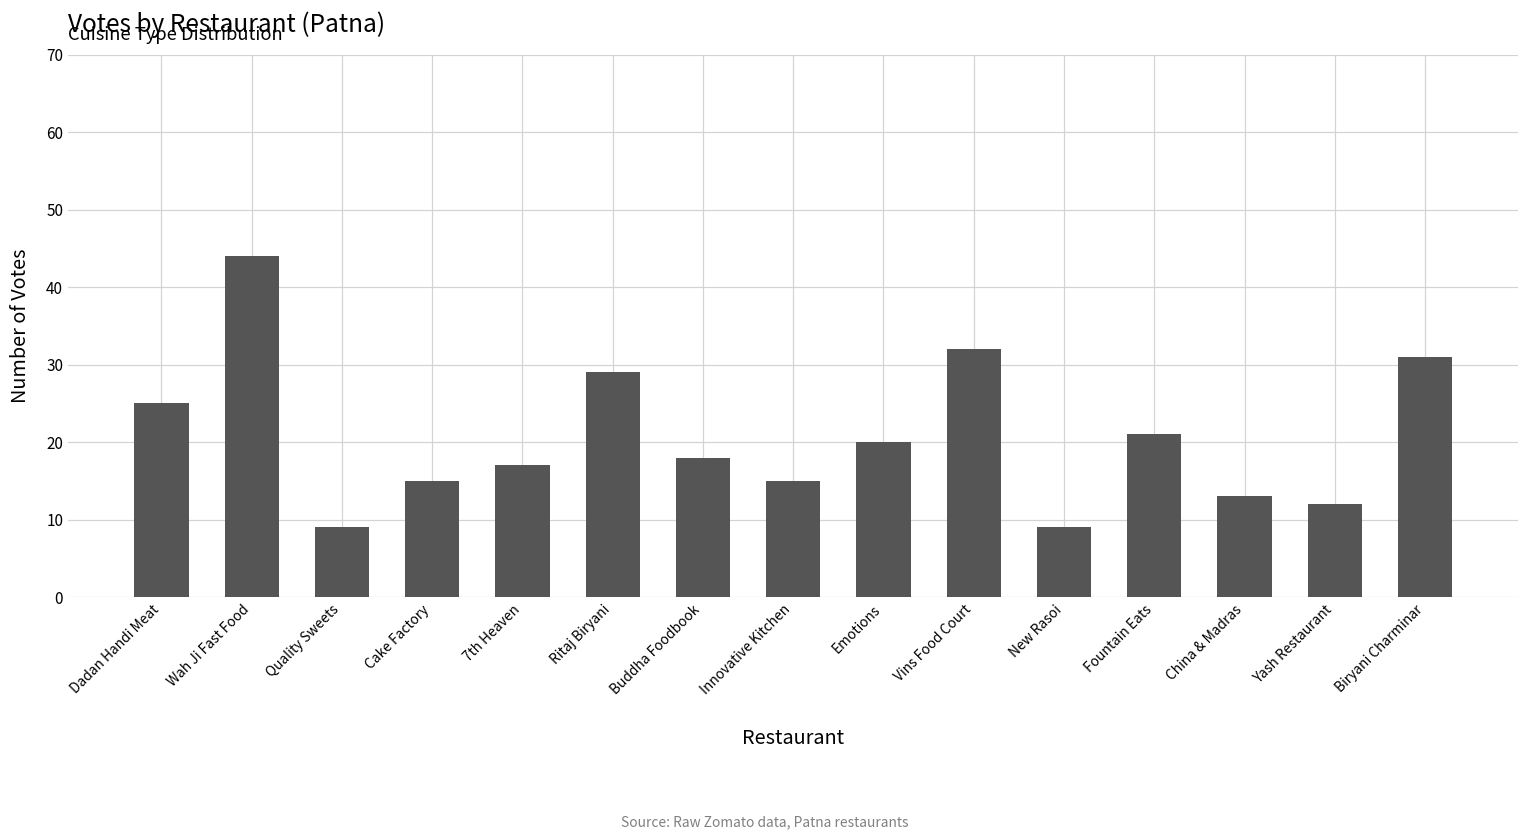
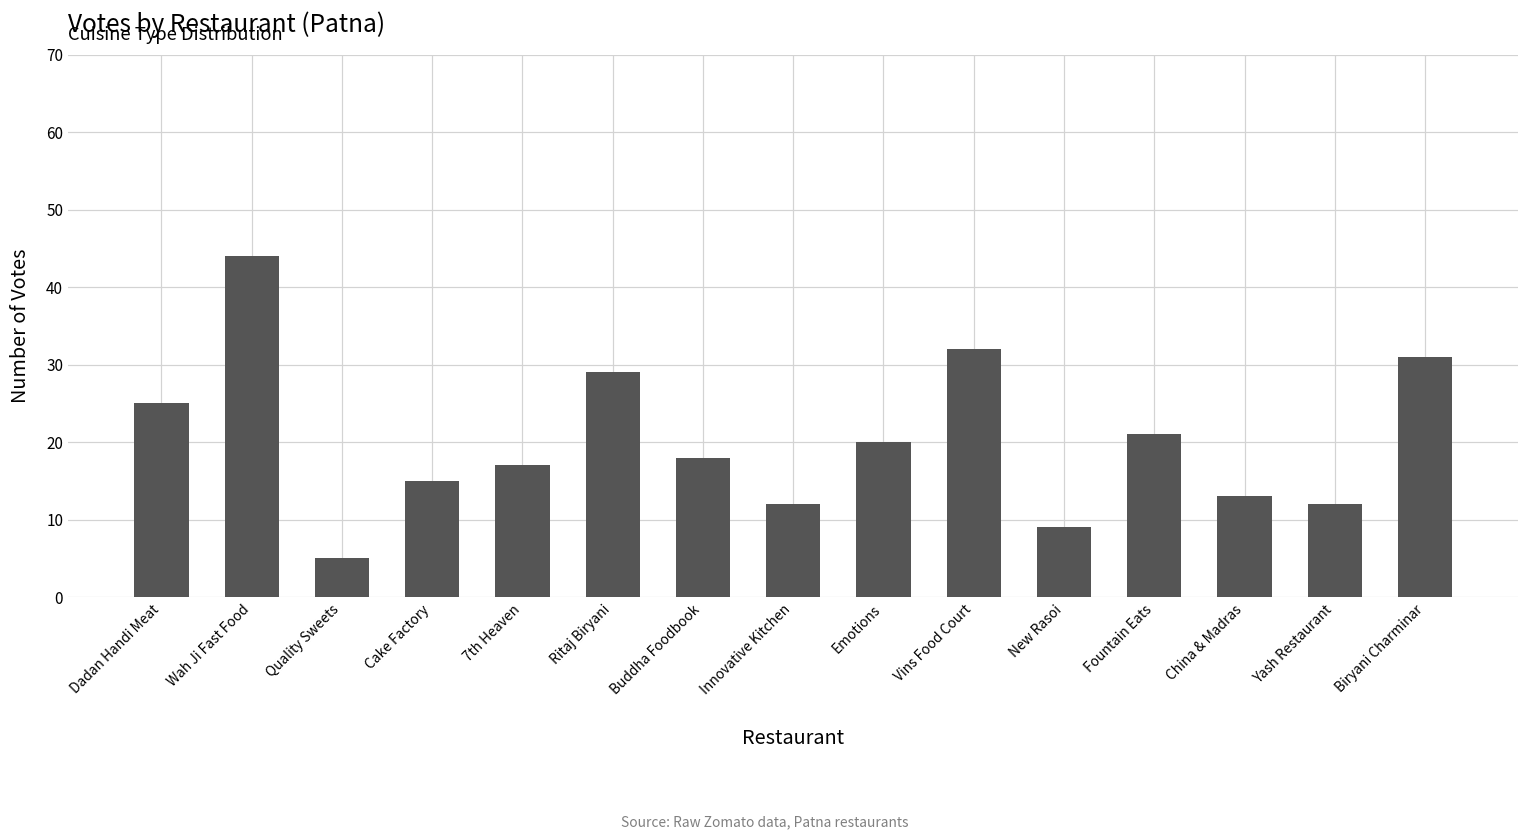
Quality Sweets: 9 -> 5
Innovative Kitchen: 15 -> 12
